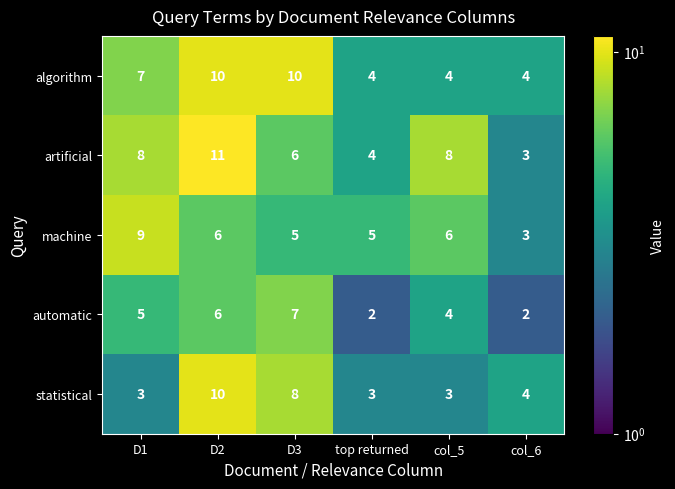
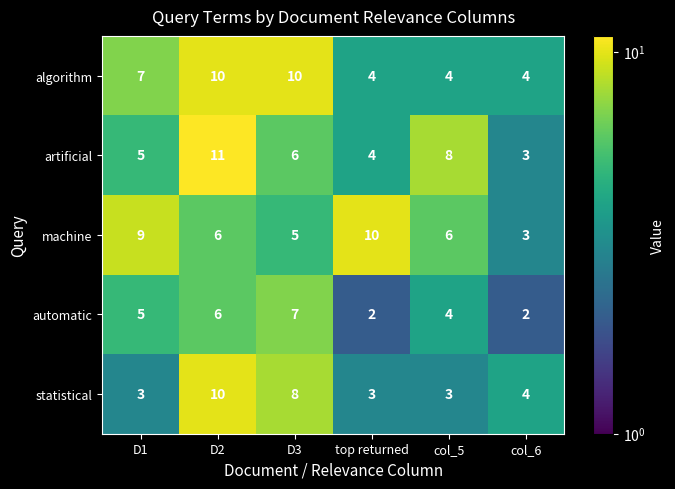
artificial, D1: 8 -> 5
machine, top returned: 5 -> 10
